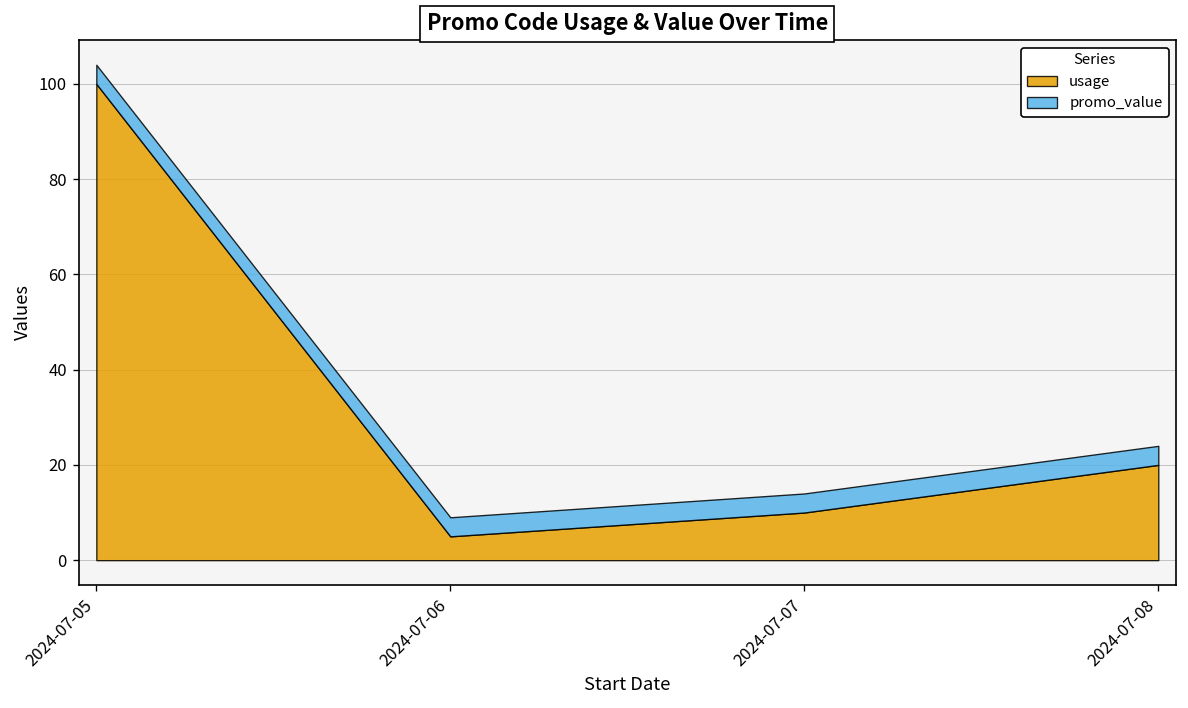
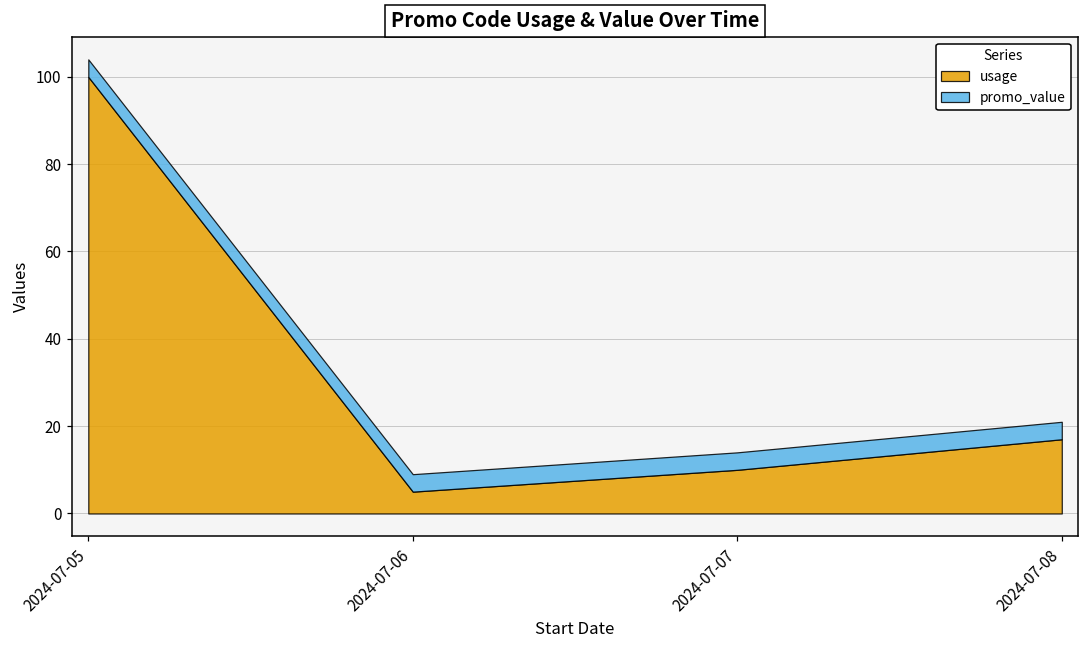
usage, 2024-07-08: 20 -> 17
